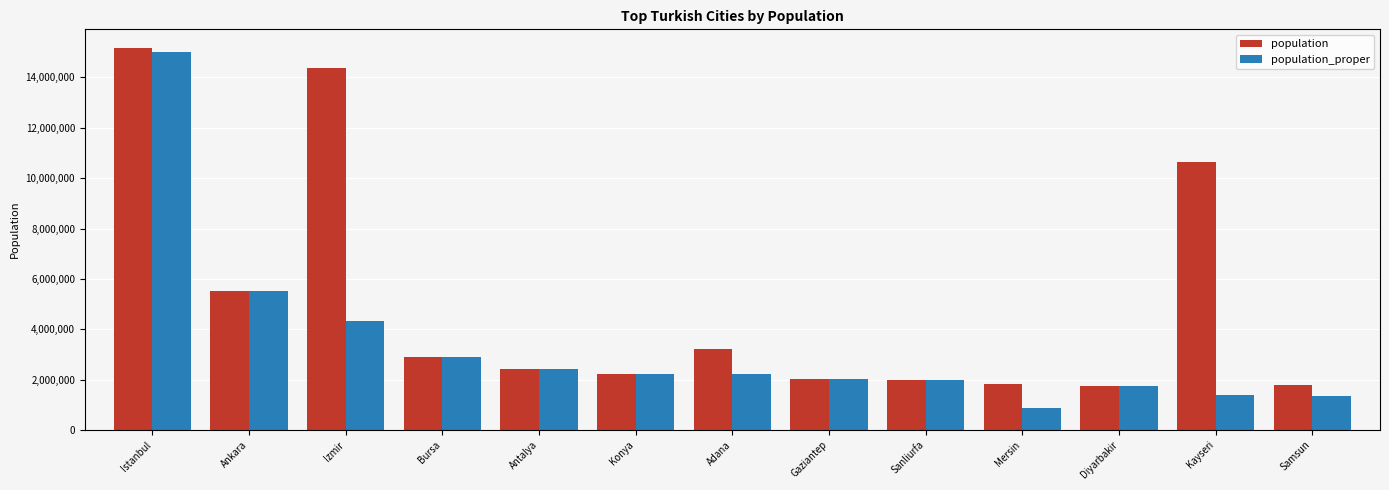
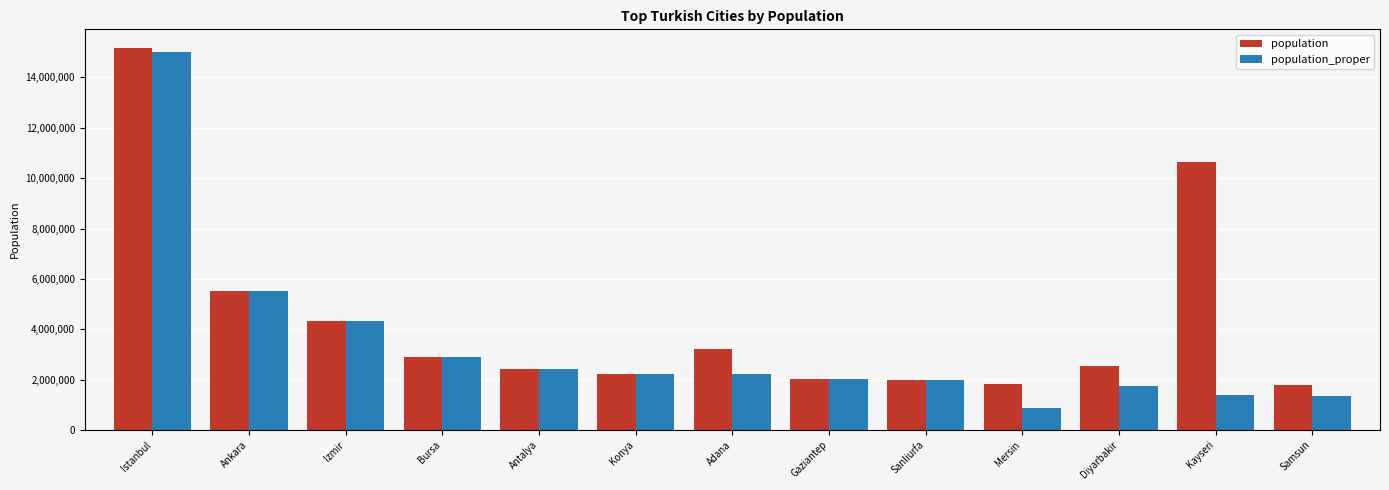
population, Izmir: 14,400,000 -> 4,300,000
population, Diyarbakir: 1,700,000 -> 2,500,000
